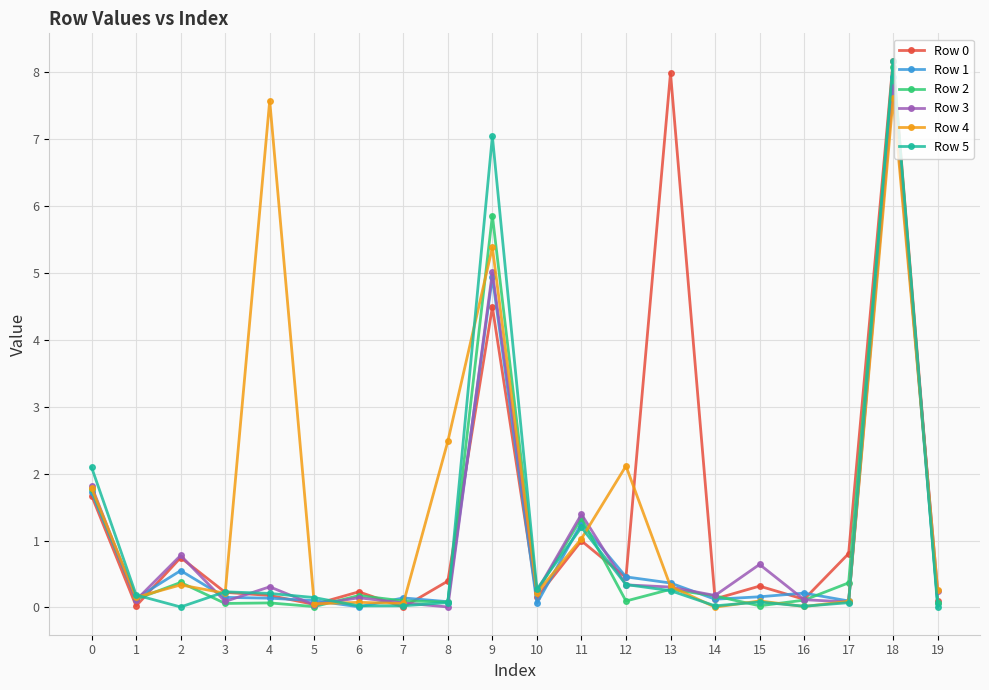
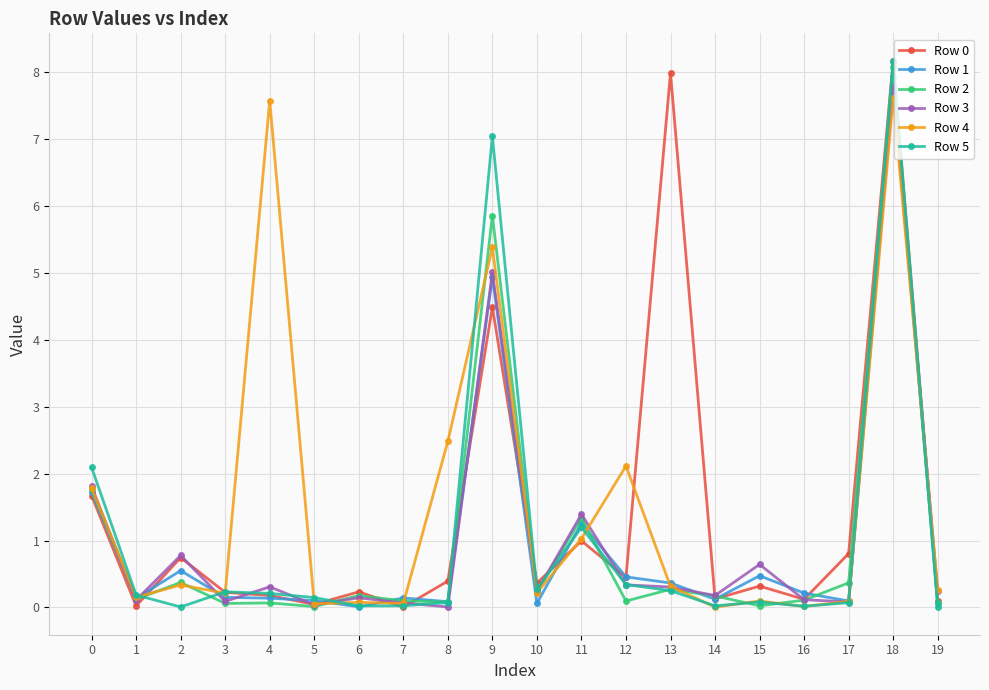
Row 0, 10: 0.2 -> 0.4
Row 1, 15: 0.2 -> 0.5
